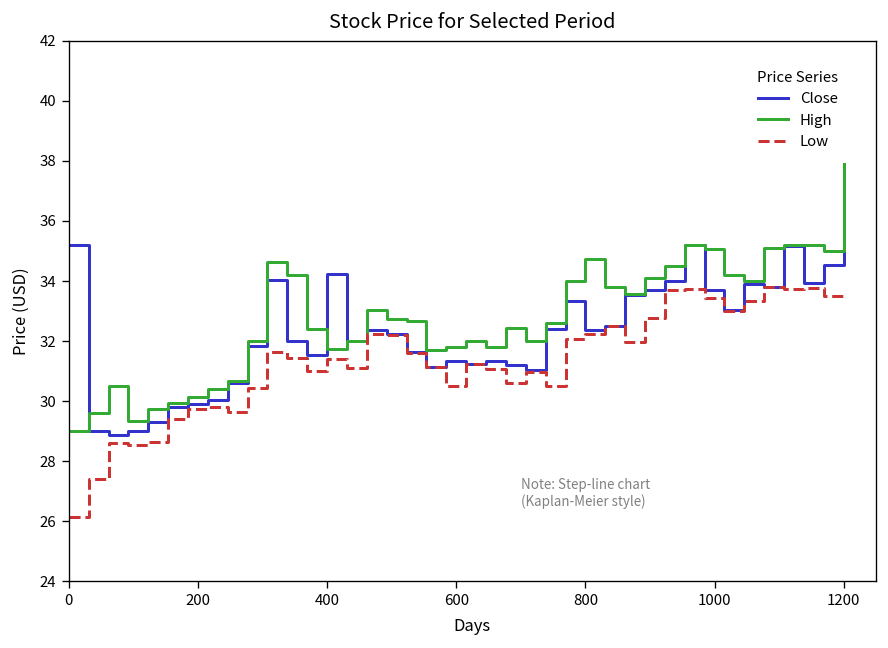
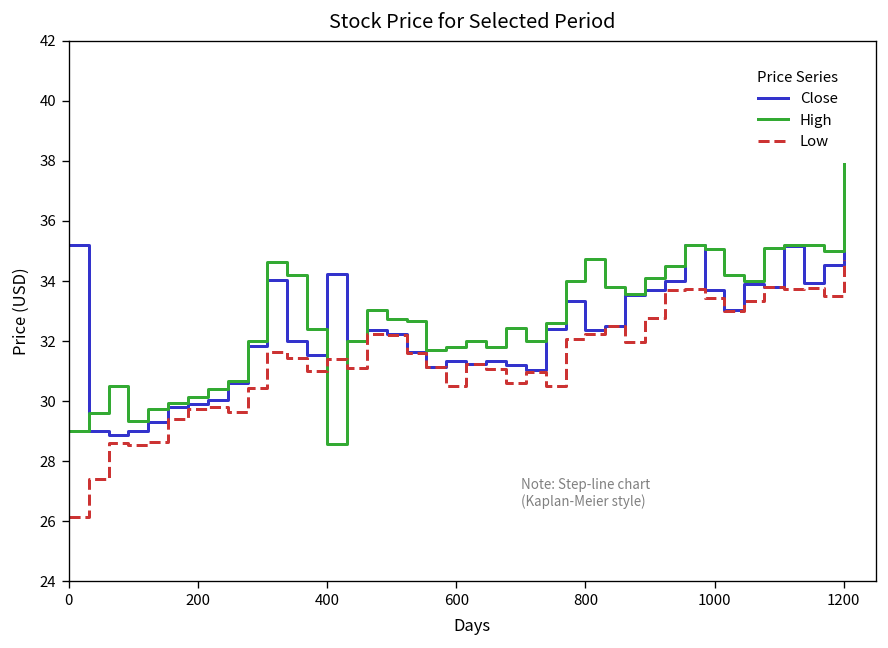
High, 400: 31.8 -> 28.6
Low, 1200: 33.6 -> 34.7
